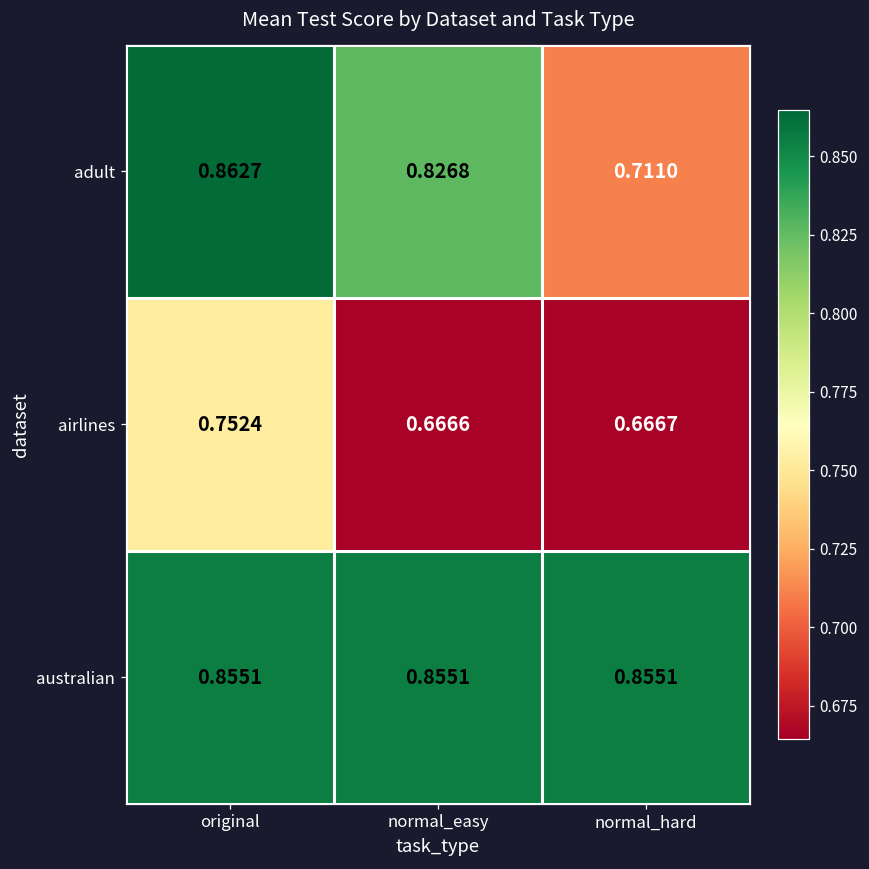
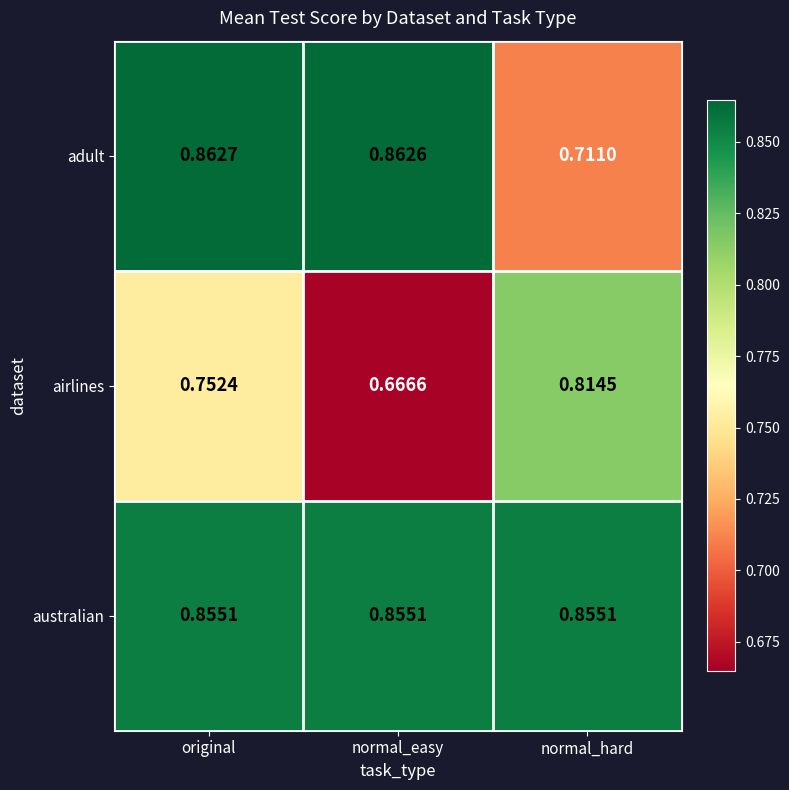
adult, normal_easy: 0.8268 -> 0.8626
airlines, normal_hard: 0.6667 -> 0.8145
